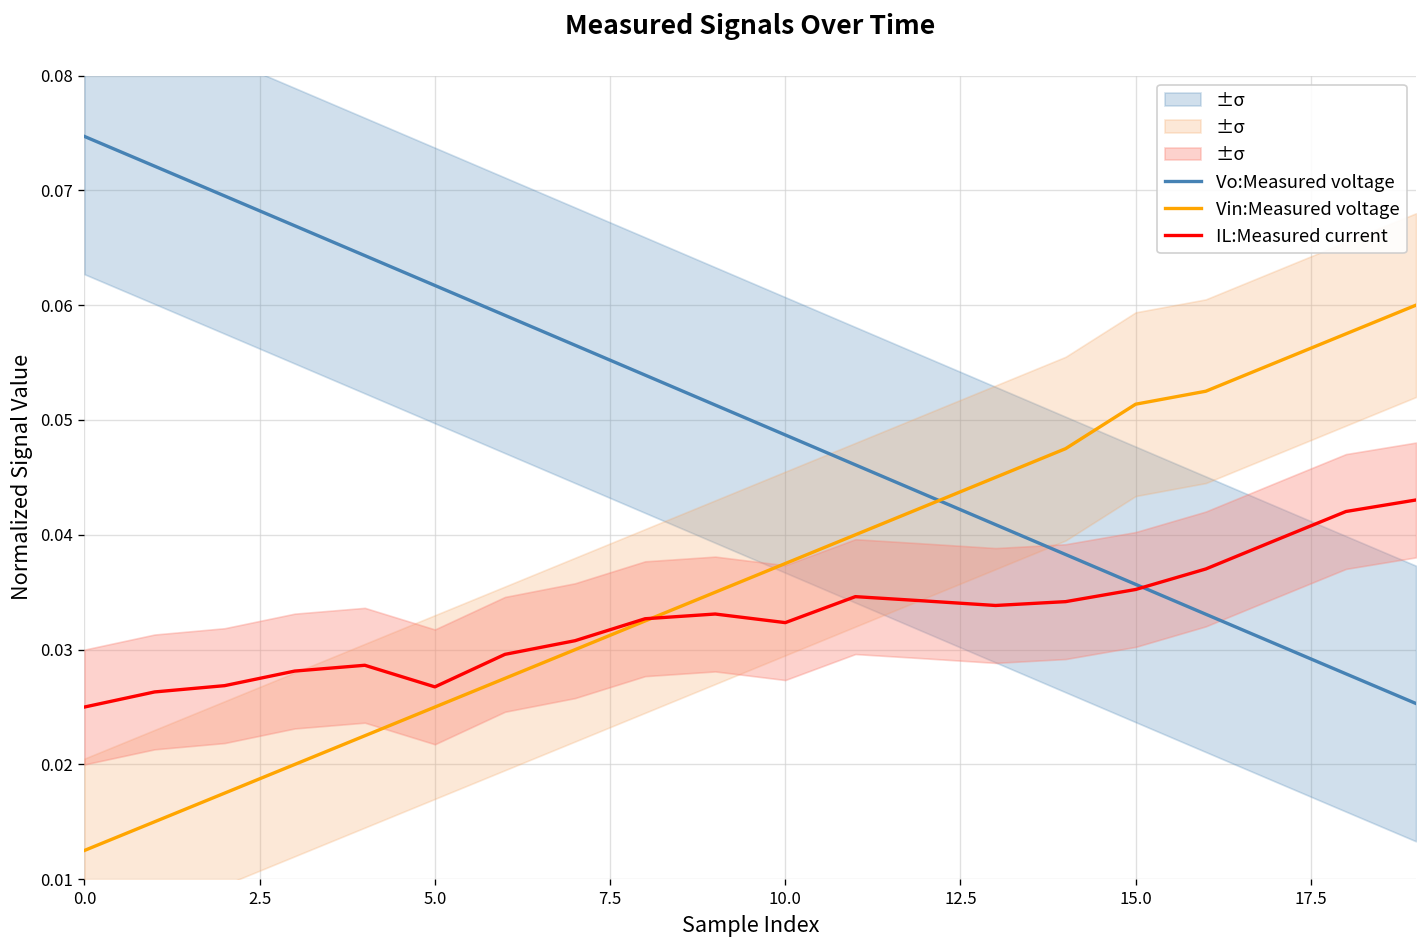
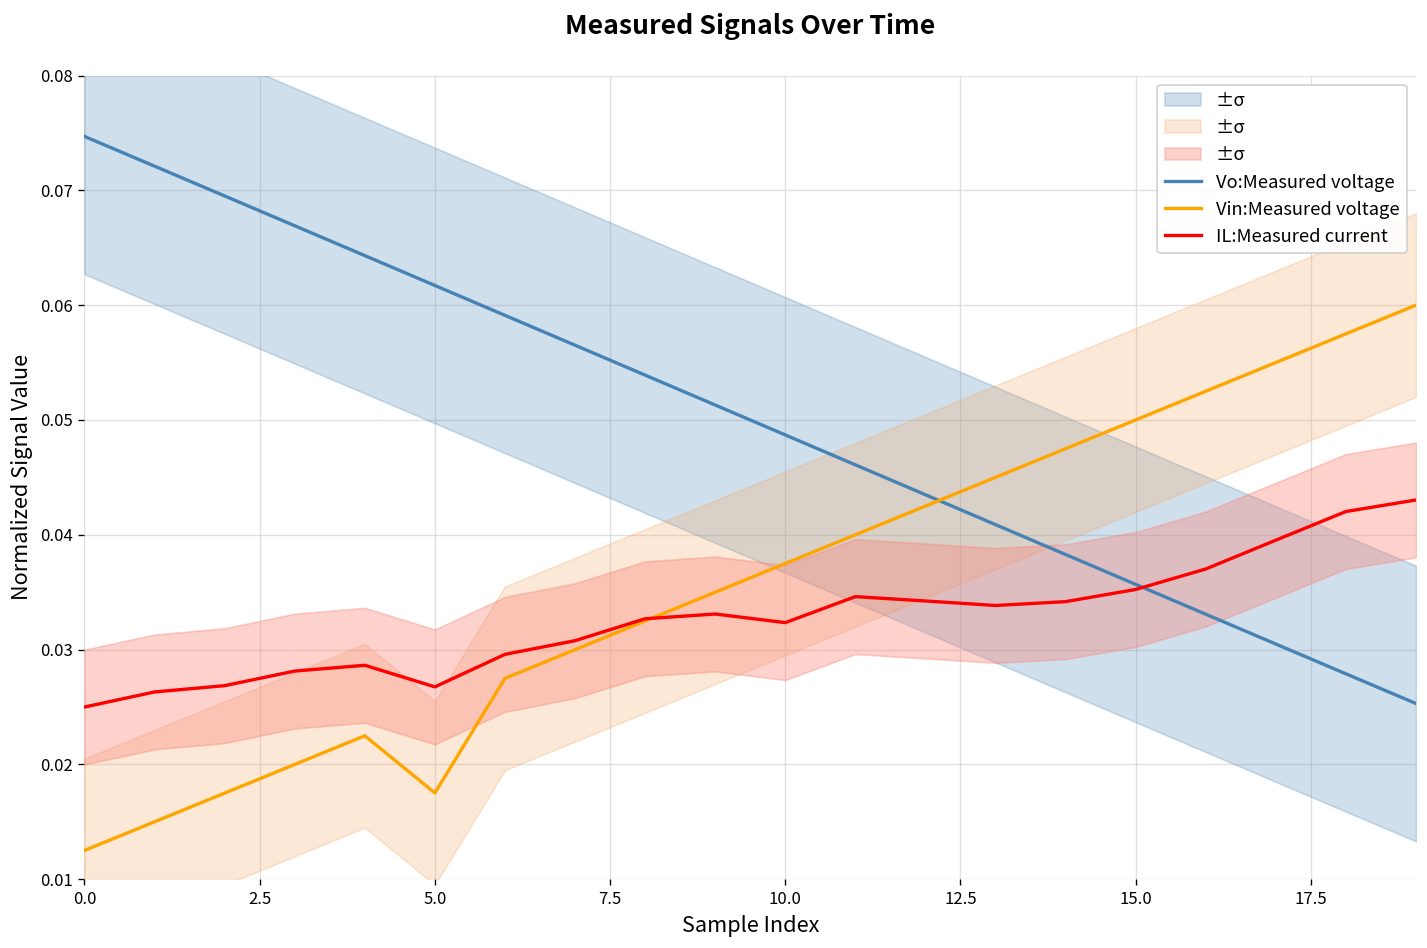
Vin:Measured voltage, 5.0: 0.025 -> 0.018
Vin:Measured voltage, 15.0: 0.051 -> 0.050
